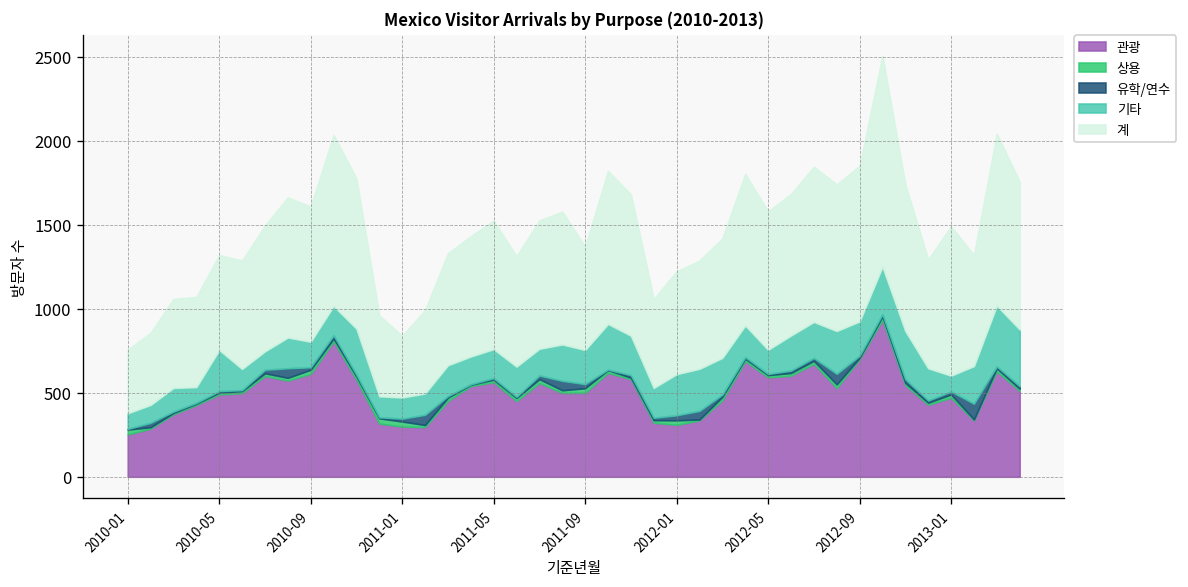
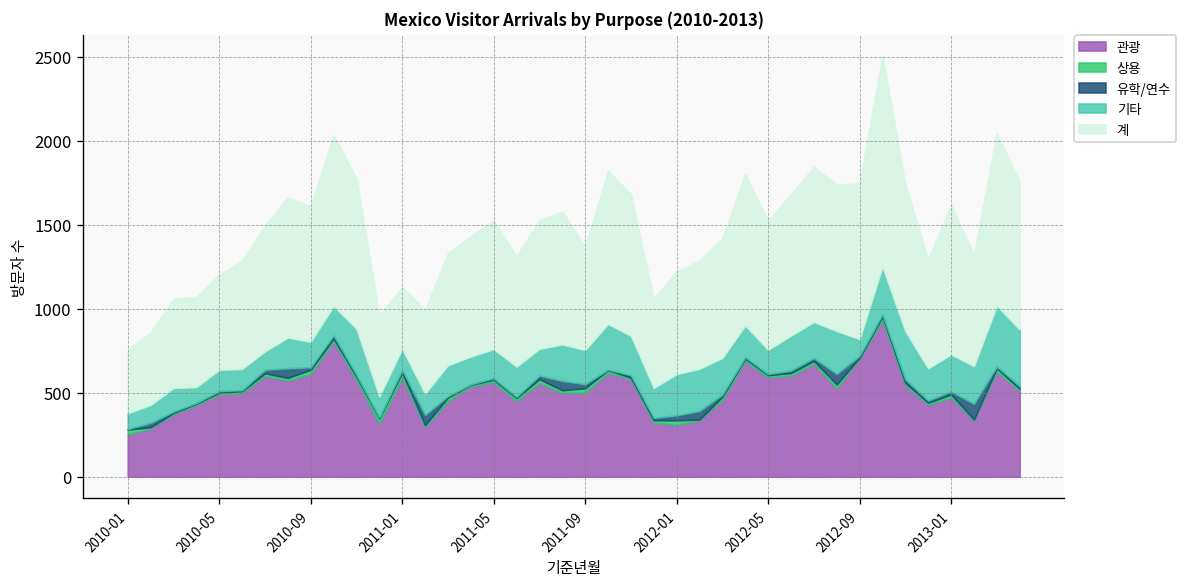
기타, 2010-05: 250 -> 130
관광, 2011-01: 300 -> 590
계, 2012-05: 820 -> 770
기타, 2012-09: 210 -> 100
기타, 2013-01: 90 -> 220
